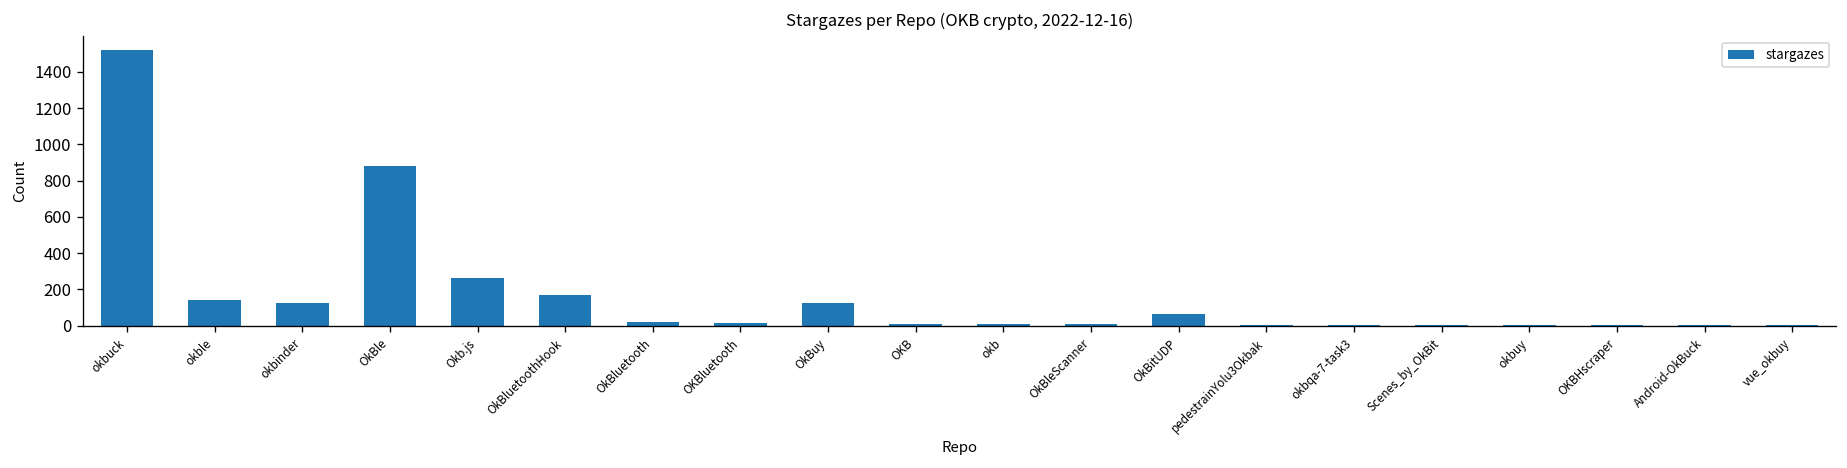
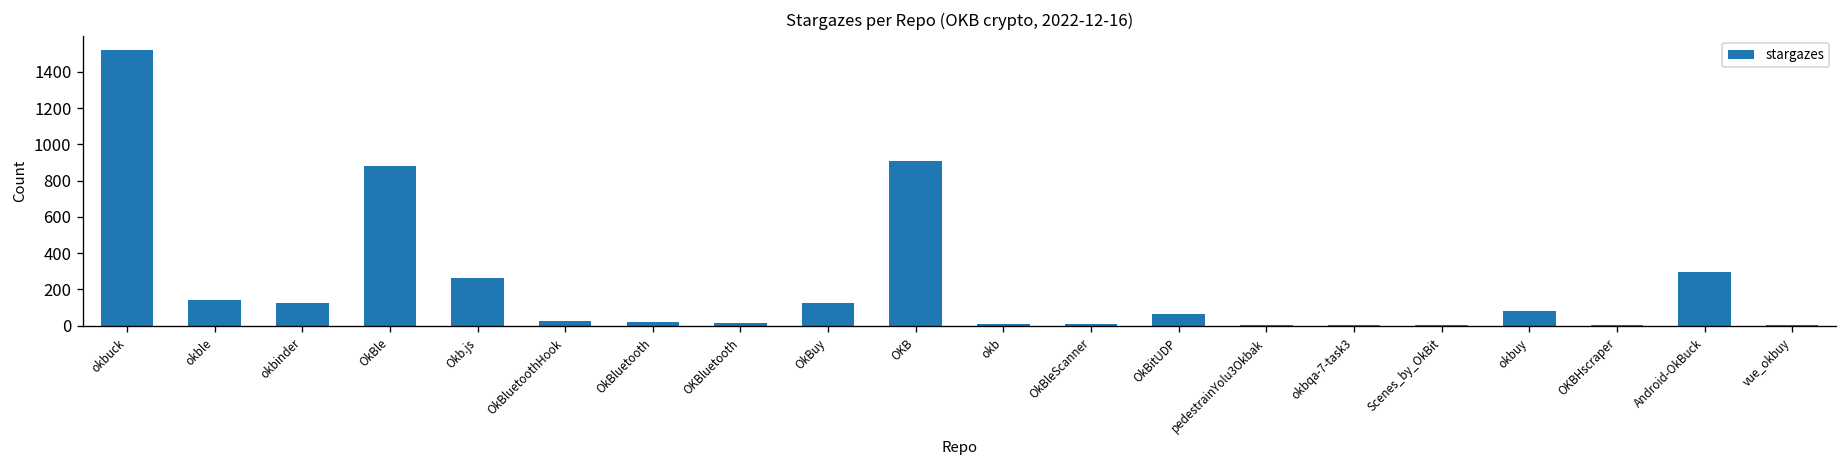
OkBluetoothHook: 170 -> 30
OKB: 10 -> 910
okbuy: 0 -> 80
Android-OkBuck: 0 -> 300
